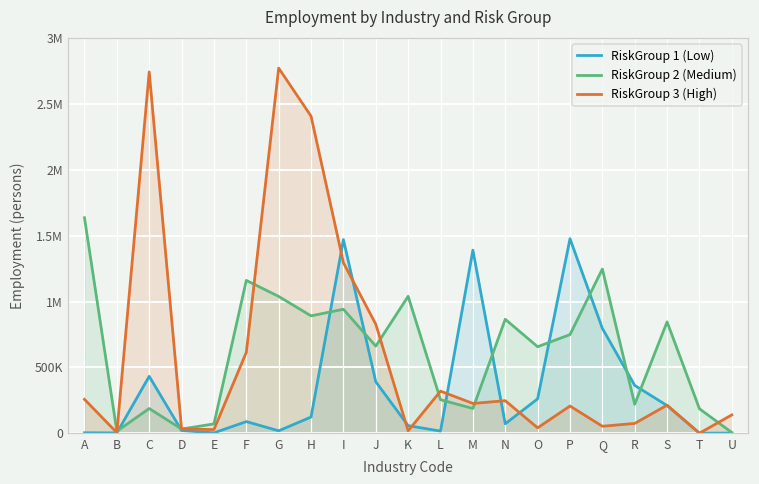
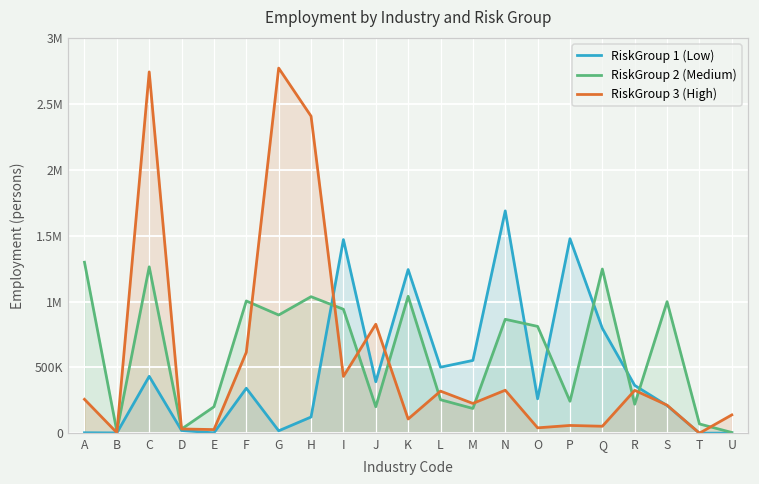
RiskGroup 2 (Medium), A: 1640000 -> 1300000
RiskGroup 2 (Medium), C: 190000 -> 1260000
RiskGroup 2 (Medium), E: 70000 -> 200000
RiskGroup 1 (Low), F: 90000 -> 340000
RiskGroup 2 (Medium), F: 1160000 -> 1000000
RiskGroup 2 (Medium), G: 1040000 -> 900000
RiskGroup 2 (Medium), H: 890000 -> 1040000
RiskGroup 3 (High), I: 1300000 -> 430000
RiskGroup 2 (Medium), J: 660000 -> 200000
RiskGroup 1 (Low), K: 60000 -> 1240000
RiskGroup 3 (High), K: 20000 -> 110000
RiskGroup 1 (Low), L: 20000 -> 500000
RiskGroup 1 (Low), M: 1390000 -> 550000
RiskGroup 1 (Low), N: 70000 -> 1690000
RiskGroup 3 (High), N: 250000 -> 330000
RiskGroup 2 (Medium), O: 660000 -> 810000
RiskGroup 2 (Medium), P: 750000 -> 240000
RiskGroup 3 (High), P: 210000 -> 60000
RiskGroup 3 (High), R: 70000 -> 330000
RiskGroup 2 (Medium), S: 850000 -> 1000000
RiskGroup 2 (Medium), T: 190000 -> 70000
